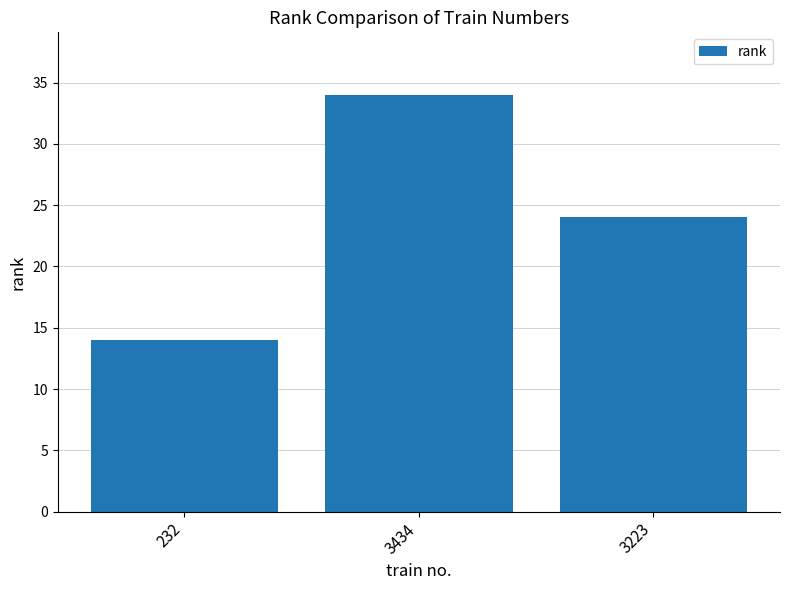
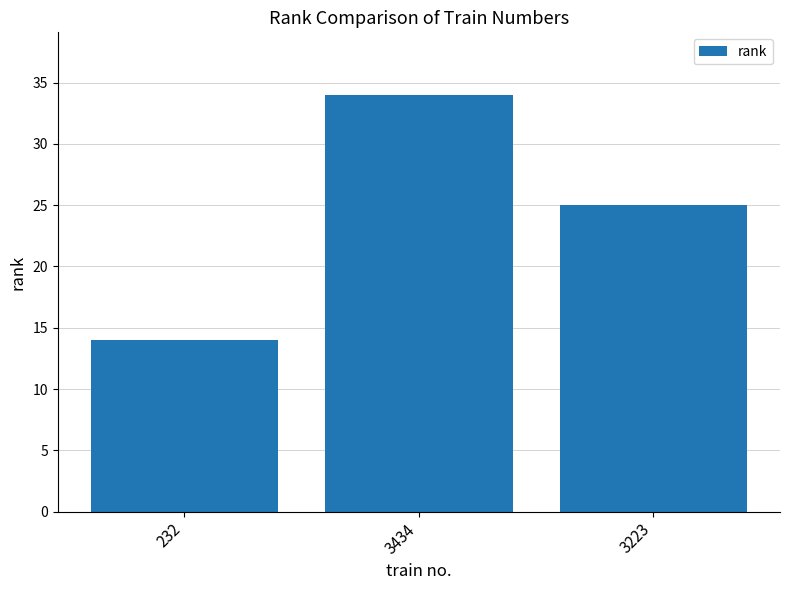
3223: 24 -> 25
